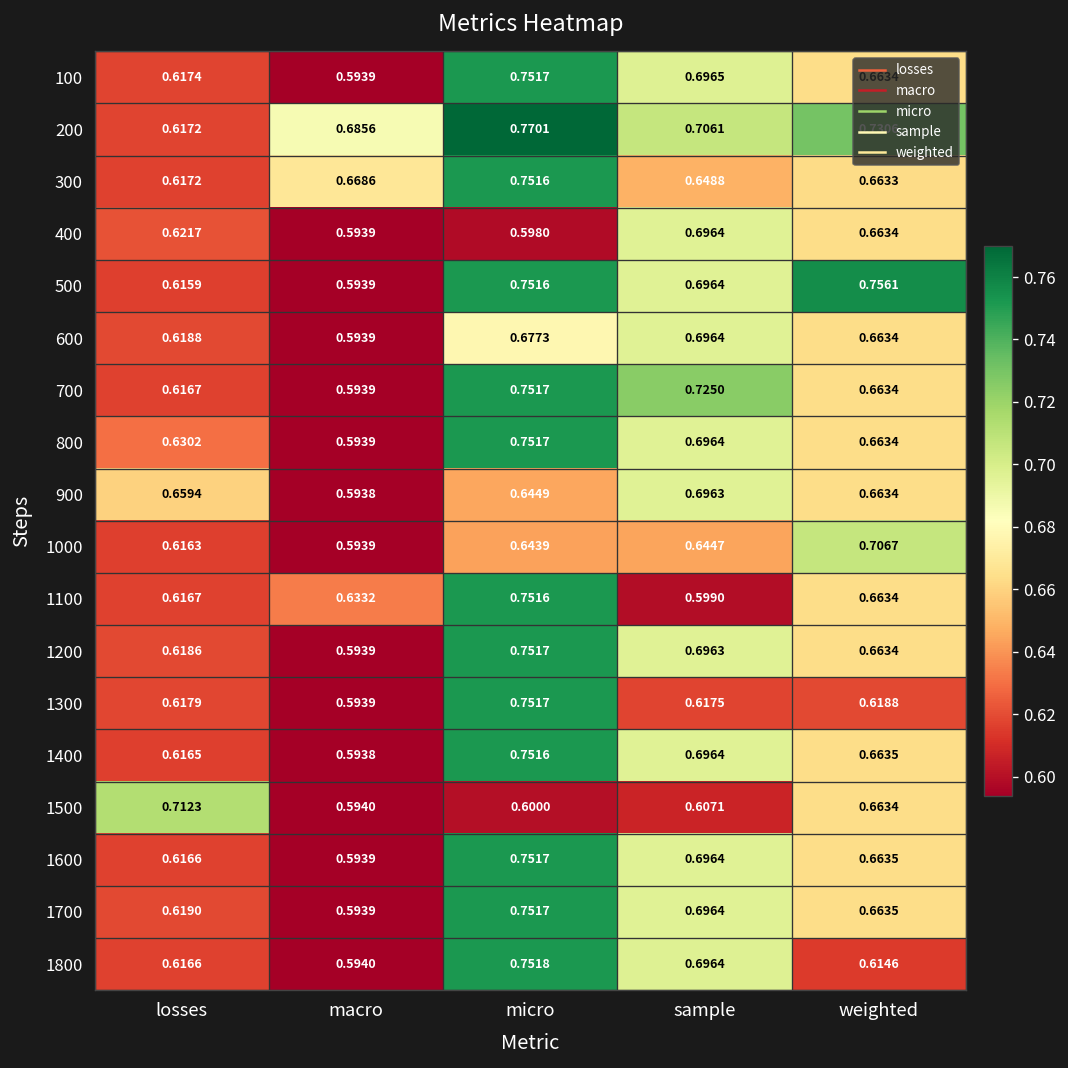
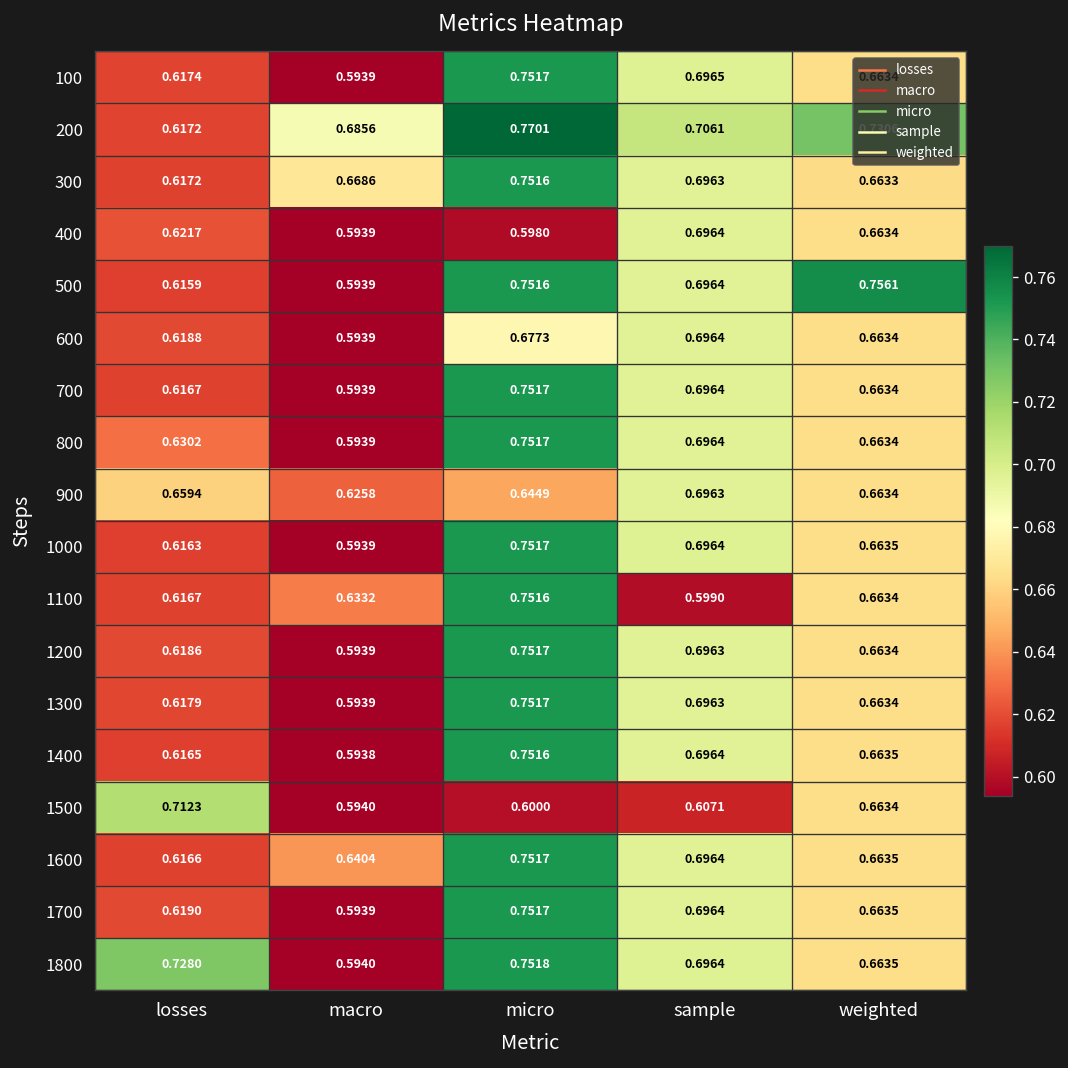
300, sample: 0.6488 -> 0.6963
700, sample: 0.7250 -> 0.6964
900, macro: 0.5938 -> 0.6258
1000, micro: 0.6439 -> 0.7517
1000, sample: 0.6447 -> 0.6964
1000, weighted: 0.7067 -> 0.6635
1300, sample: 0.6175 -> 0.6963
1300, weighted: 0.6188 -> 0.6634
1600, macro: 0.5939 -> 0.6404
1800, losses: 0.6166 -> 0.7280
1800, weighted: 0.6146 -> 0.6635
